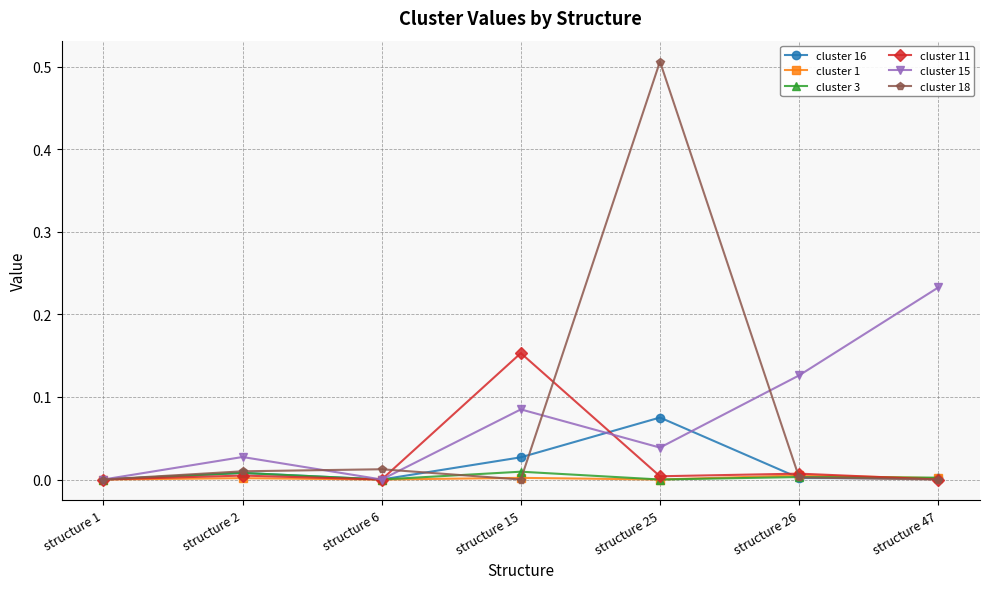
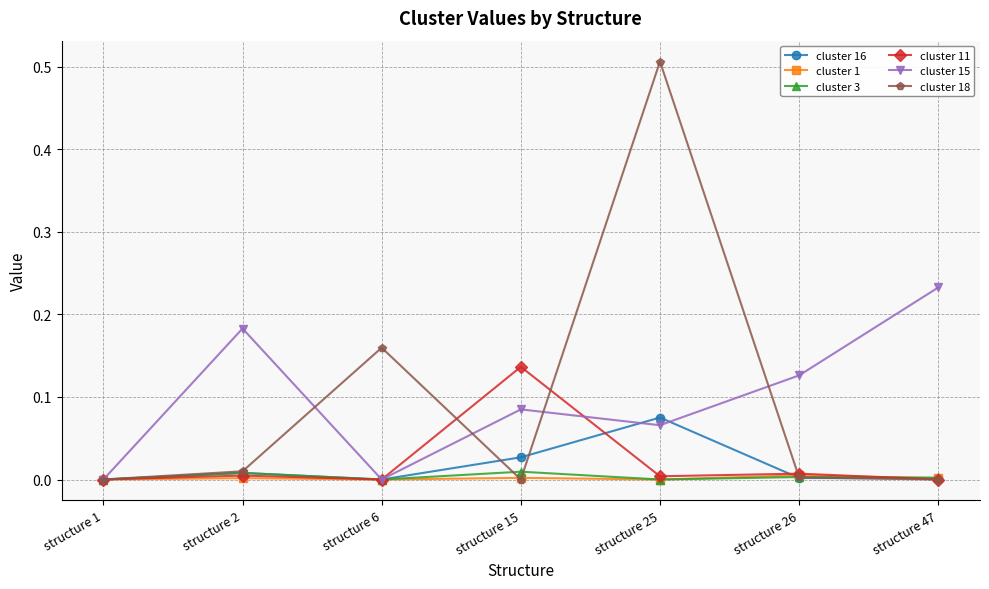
cluster 15, structure 2: 0.03 -> 0.18
cluster 18, structure 6: 0.01 -> 0.16
cluster 11, structure 15: 0.15 -> 0.14
cluster 15, structure 25: 0.04 -> 0.07
